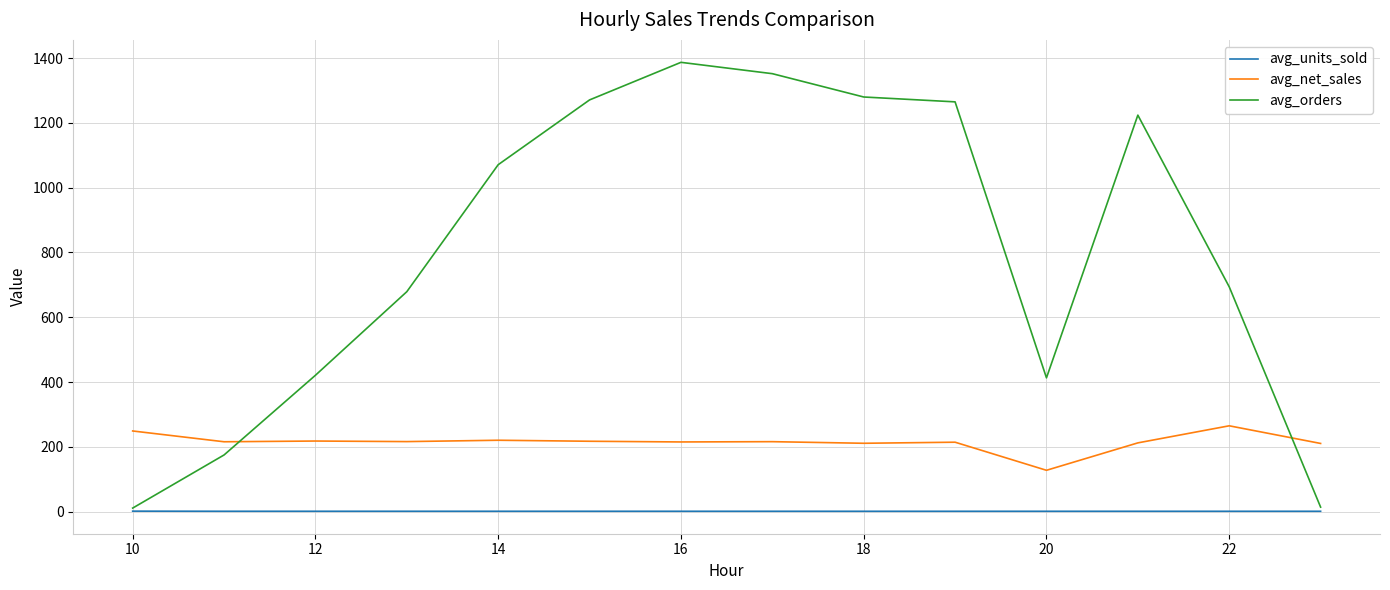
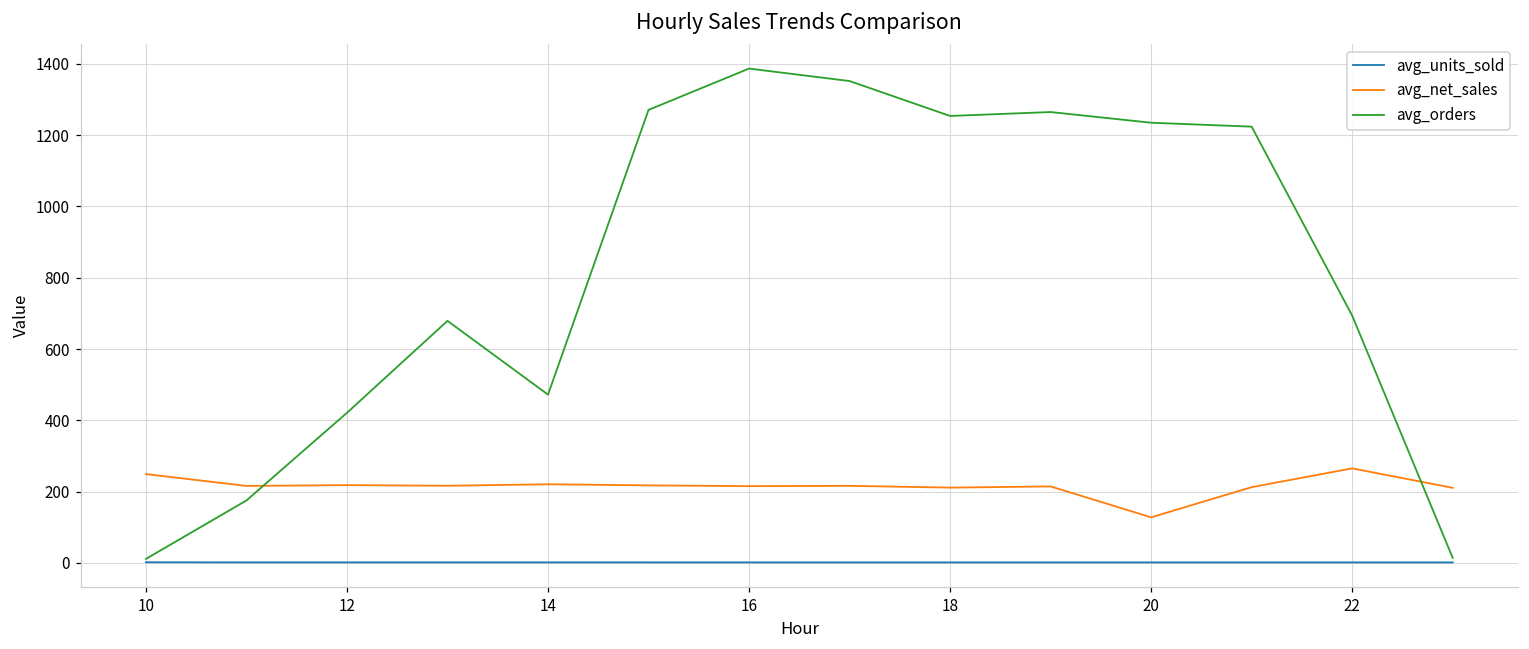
avg_orders, 14: 1070 -> 470
avg_orders, 18: 1280 -> 1250
avg_orders, 20: 410 -> 1240
